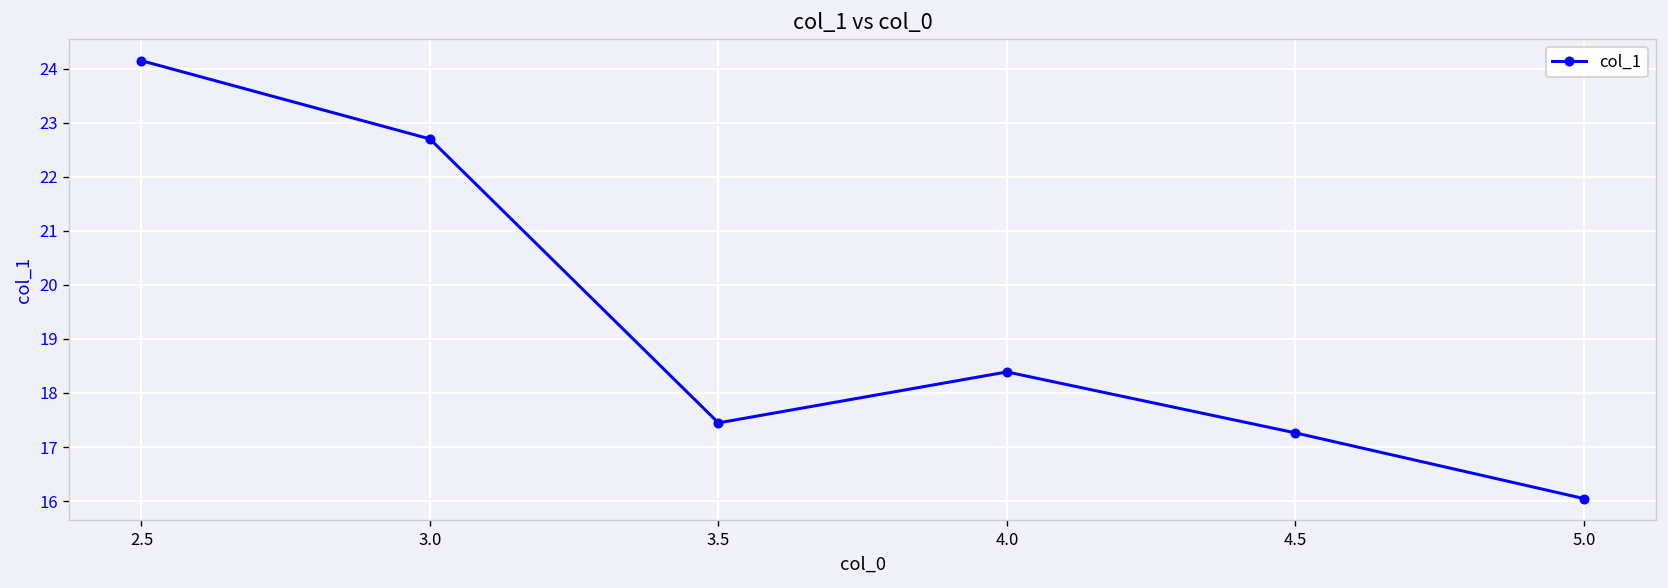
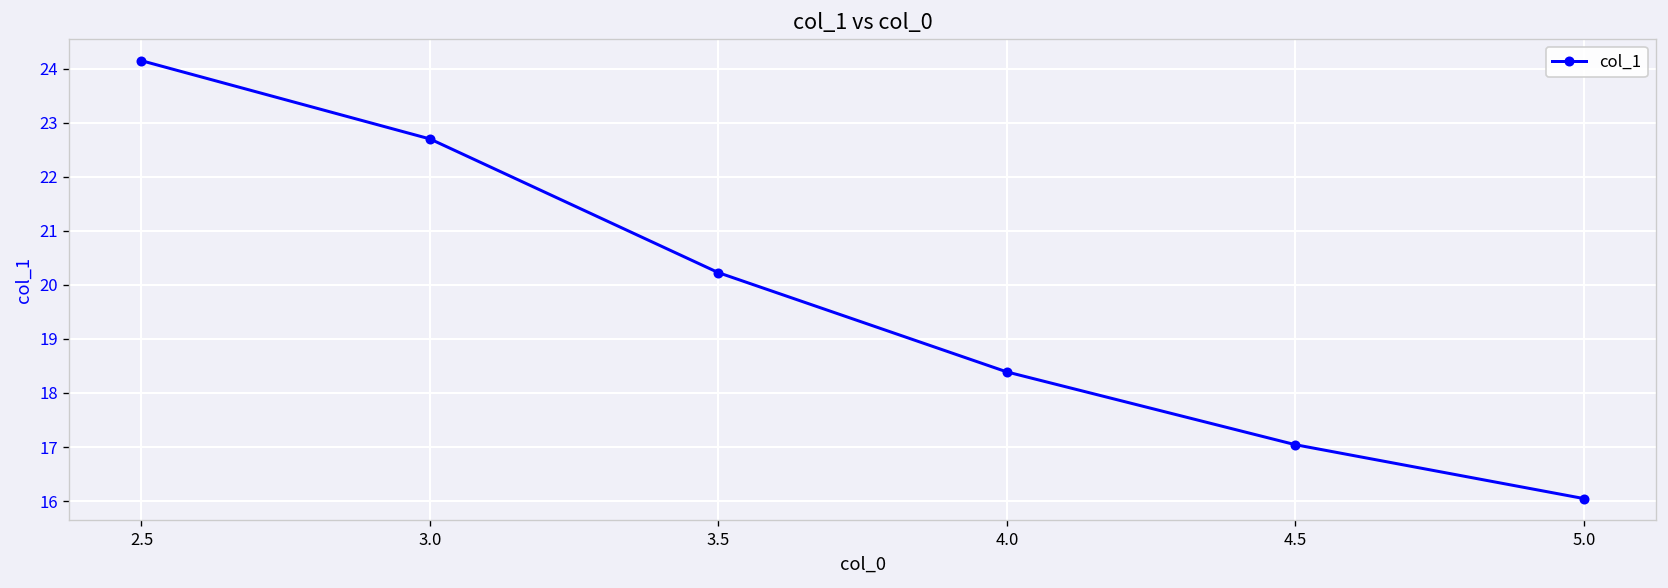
3.5: 17.4 -> 20.2
4.5: 17.3 -> 17.0
